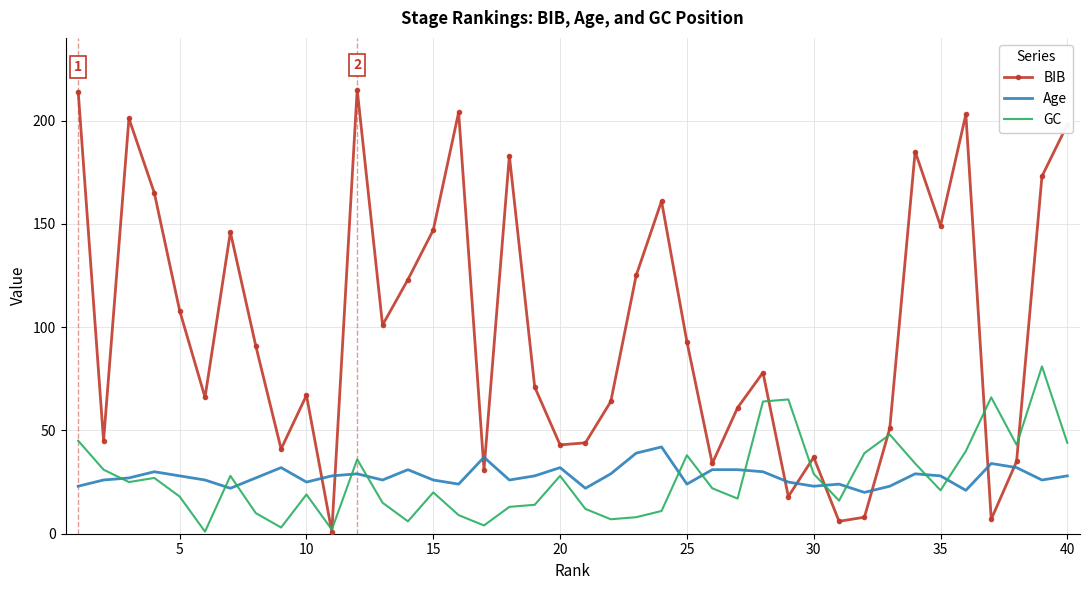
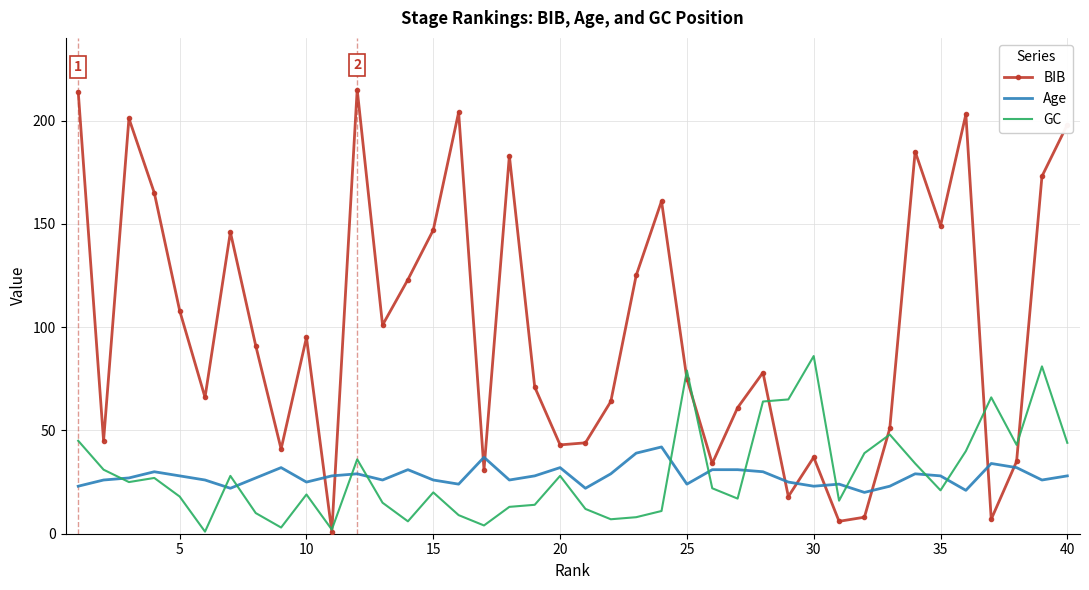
BIB, 10: 67 -> 95
BIB, 25: 93 -> 75
GC, 25: 38 -> 79
GC, 30: 29 -> 86
